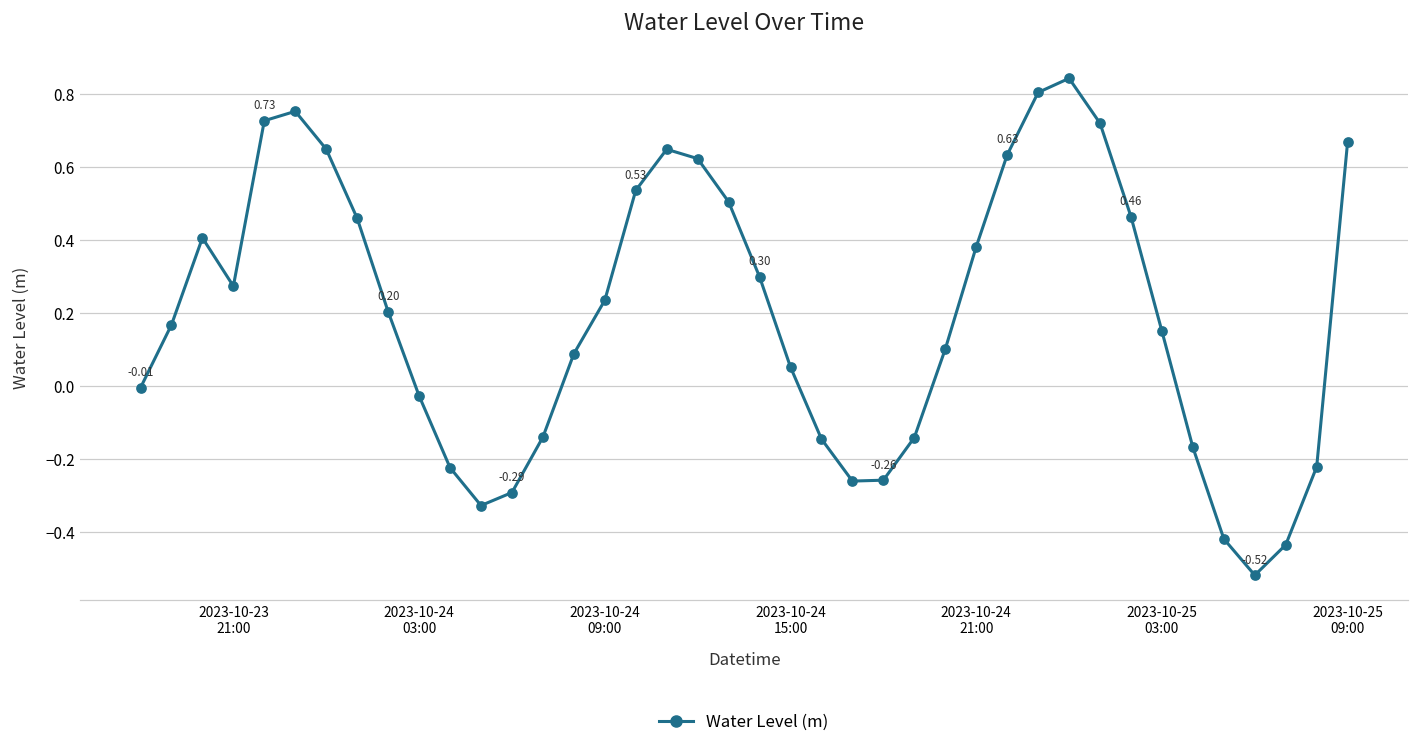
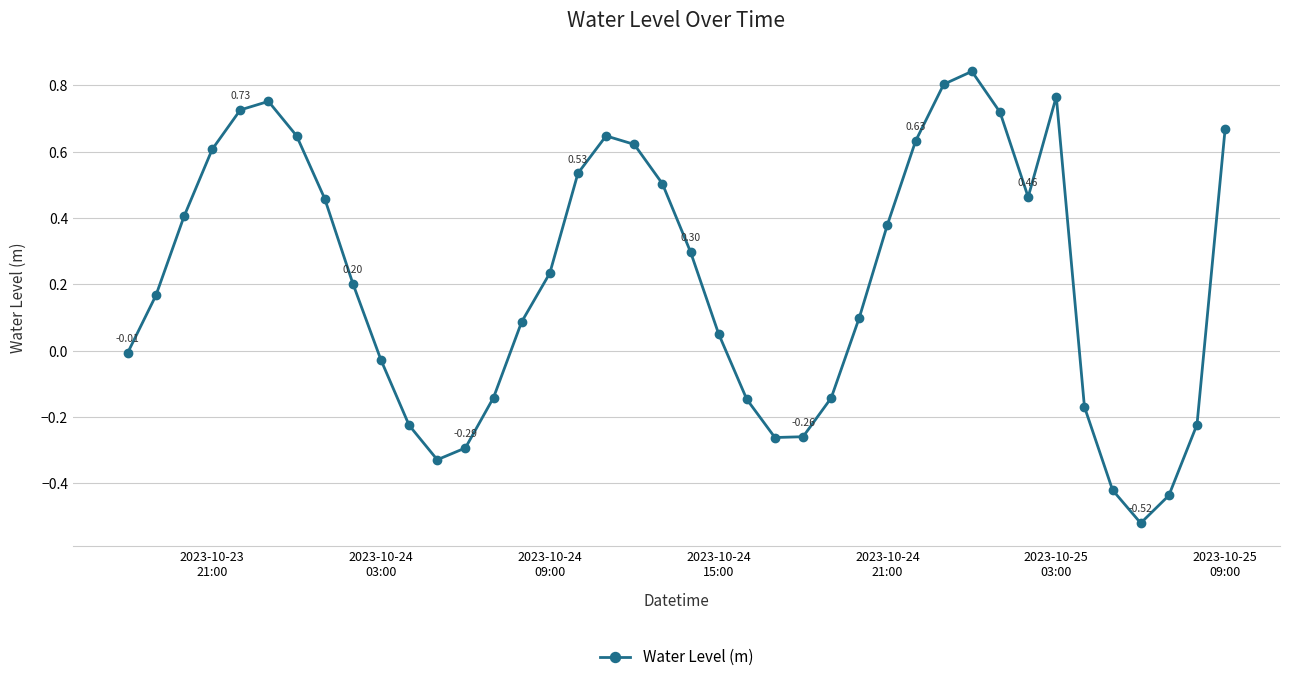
2023-10-23 21:00: 0.27 -> 0.61
2023-10-25 03:00: 0.15 -> 0.77
